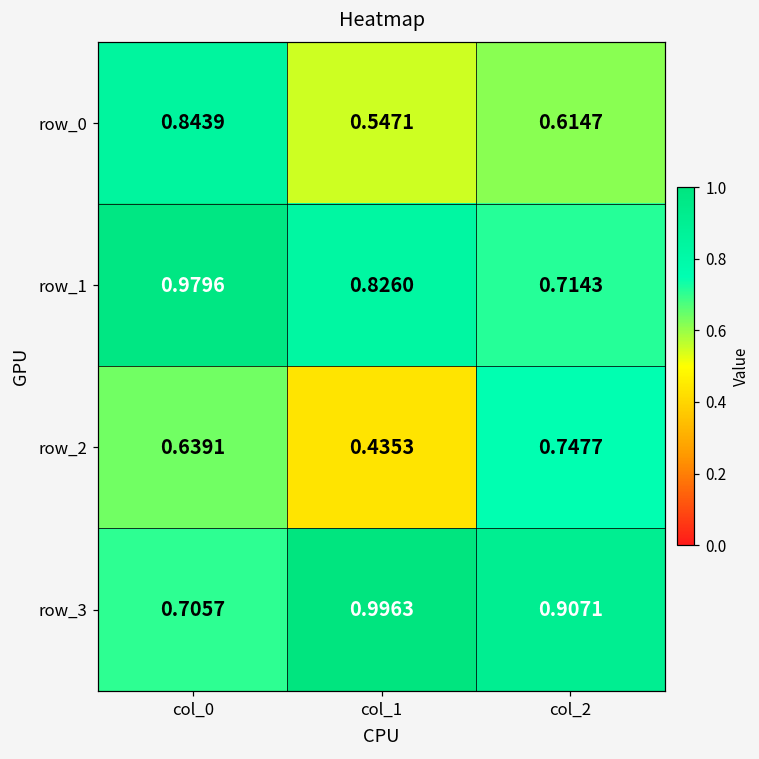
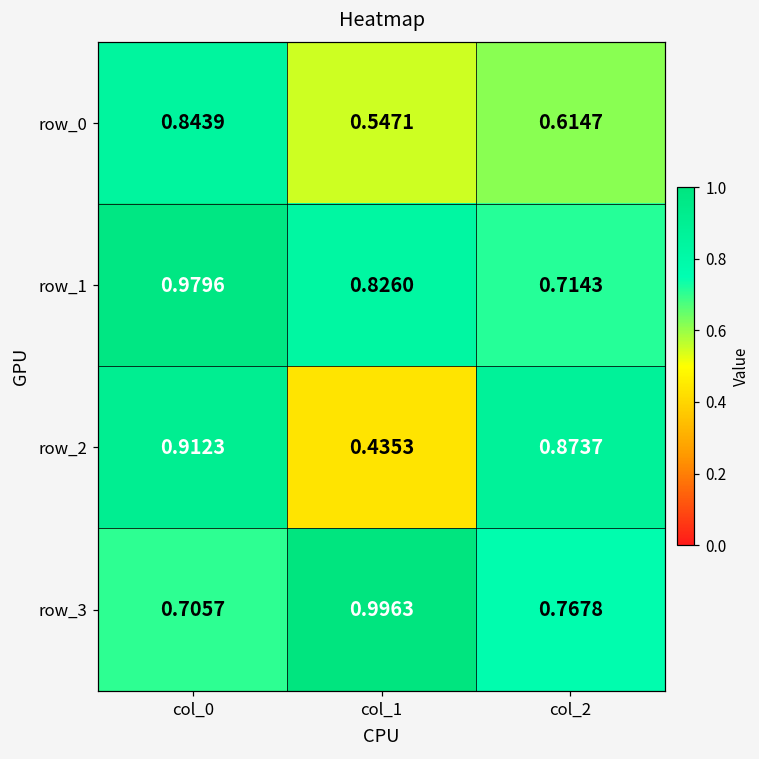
row_2, col_0: 0.6391 -> 0.9123
row_2, col_2: 0.7477 -> 0.8737
row_3, col_2: 0.9071 -> 0.7678
